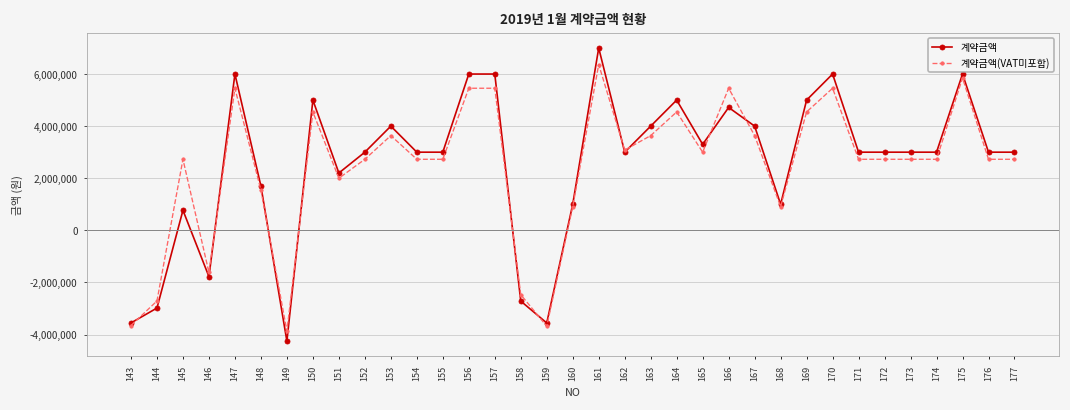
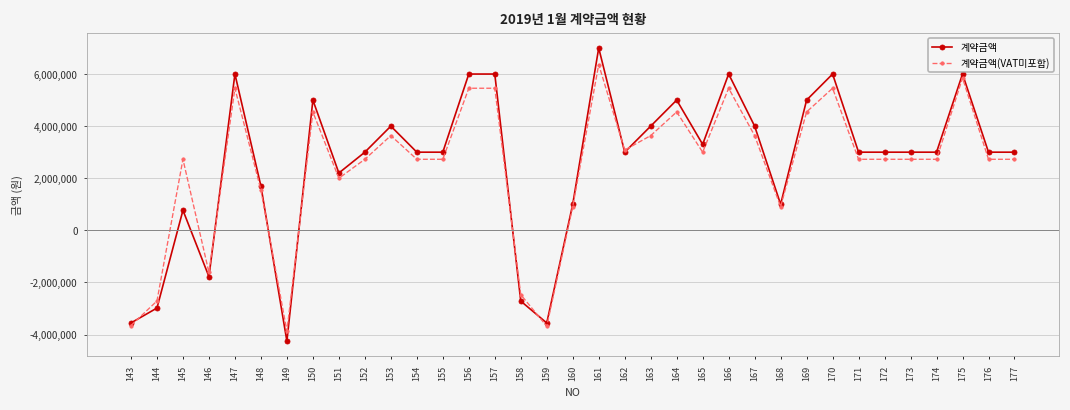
계약금액, 166: 4,700,000 -> 6,000,000
